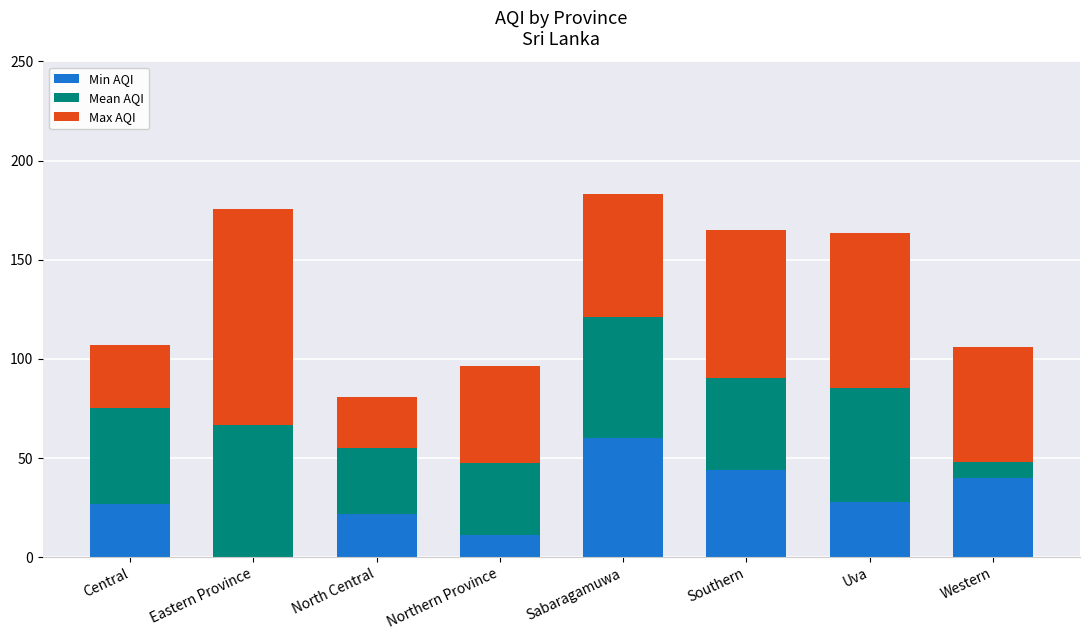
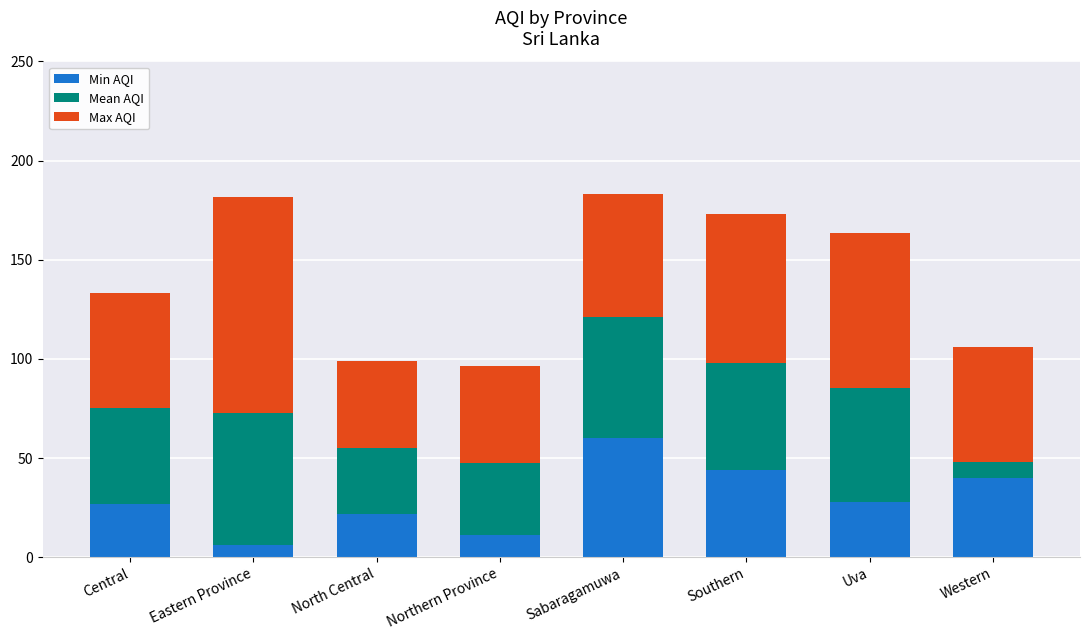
Max AQI, Central: 32 -> 58
Min AQI, Eastern Province: 0 -> 6
Max AQI, North Central: 26 -> 44
Mean AQI, Southern: 46 -> 54
